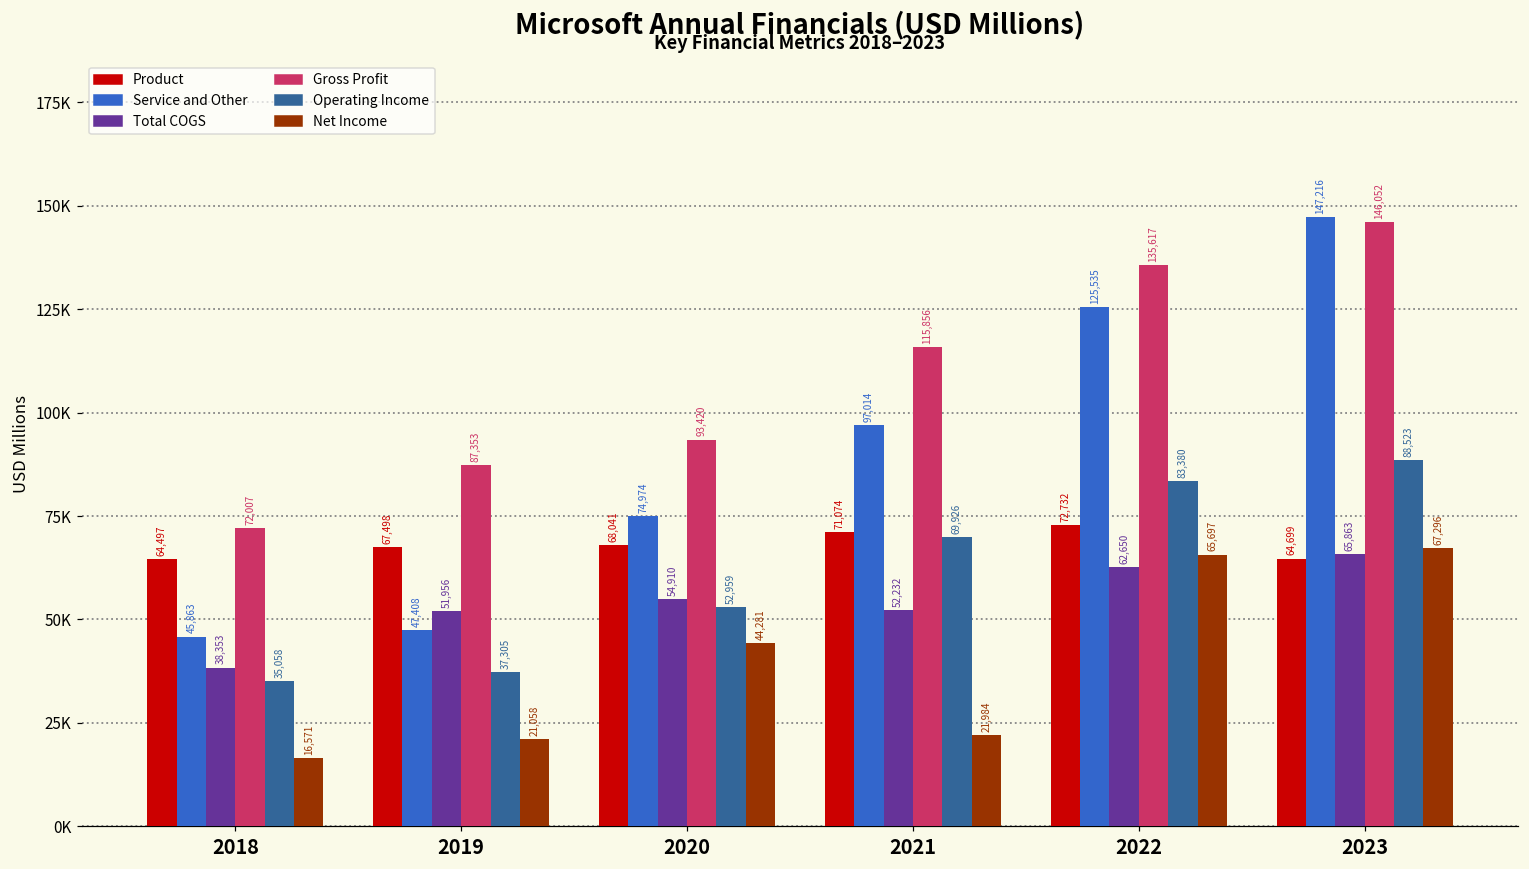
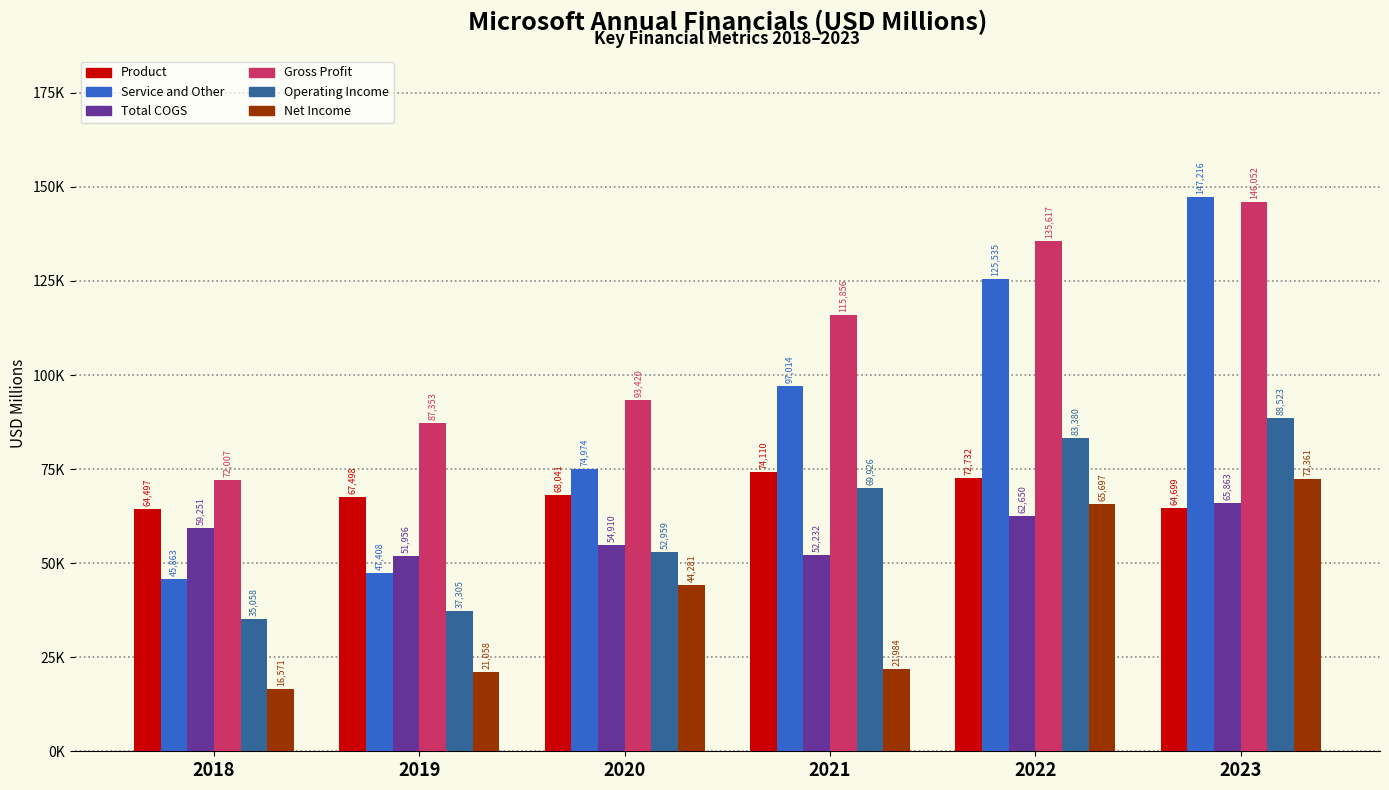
Total COGS, 2018: 38,353 -> 59,251
Product, 2021: 71,074 -> 74,110
Net Income, 2023: 67,296 -> 72,361
